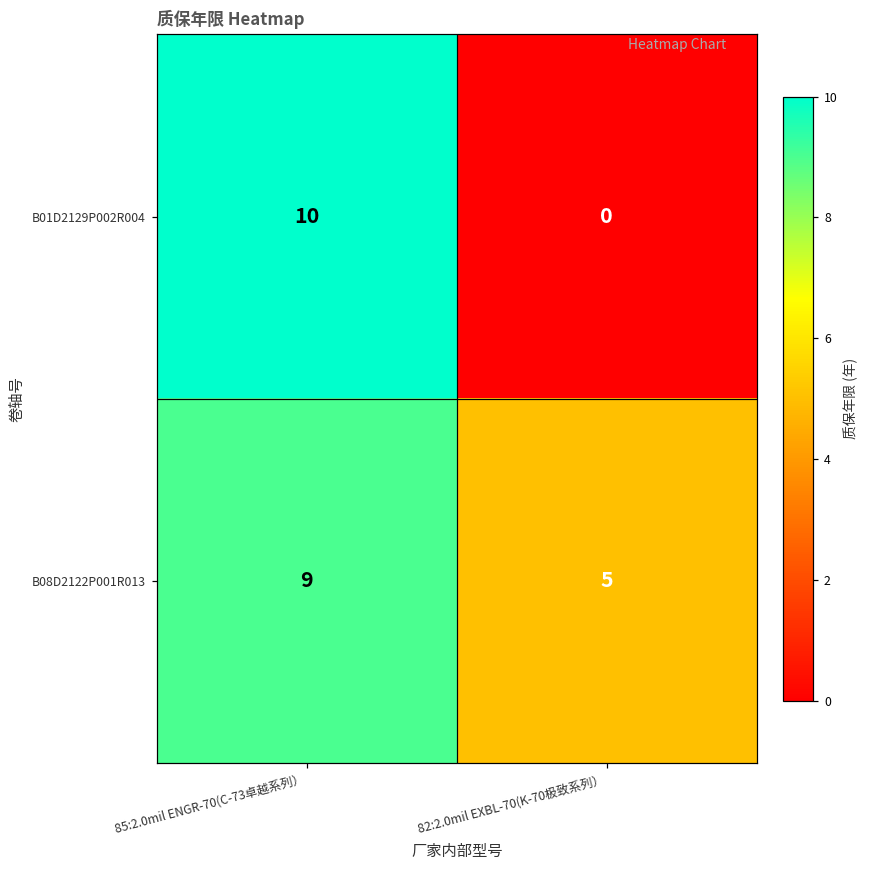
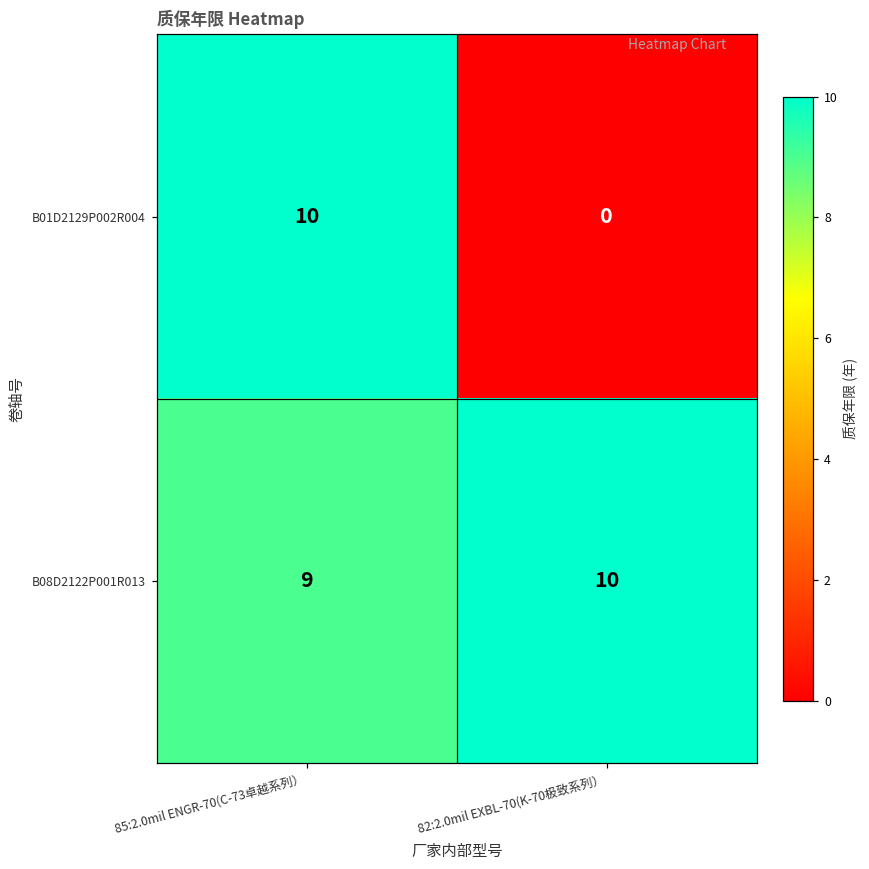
B08D2122P001R013, 82:2.0mil EXBL-70(K-70极致系列）: 5 -> 10
